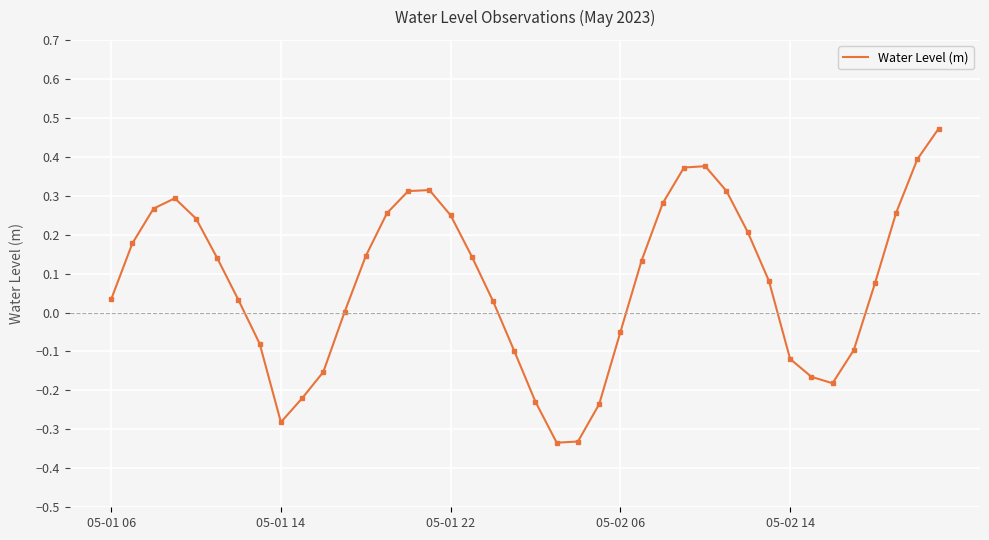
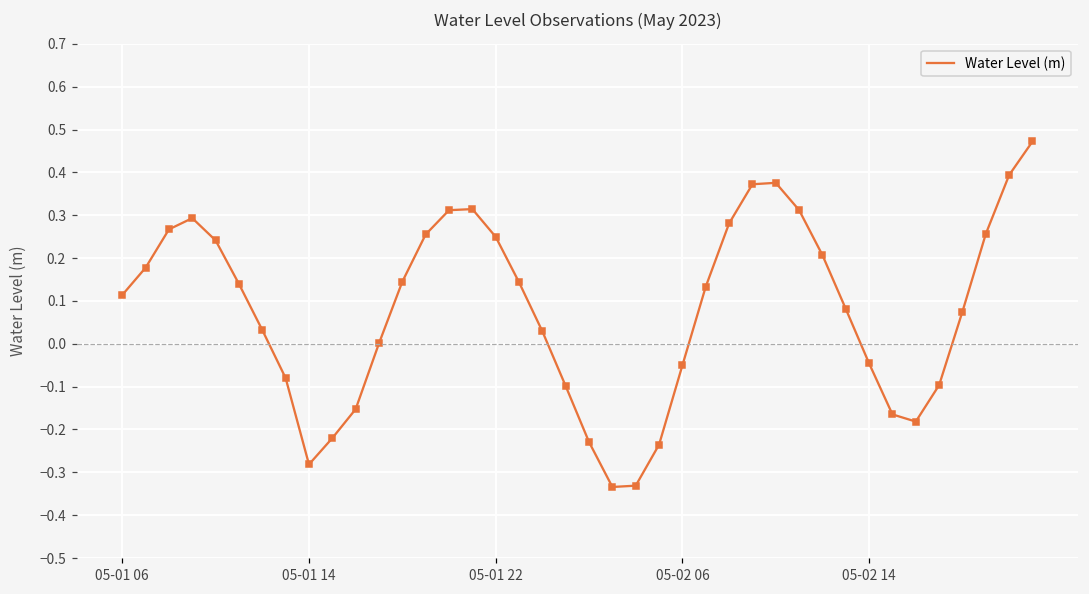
05-01 06: 0.03 -> 0.11
05-02 14: -0.12 -> -0.05
